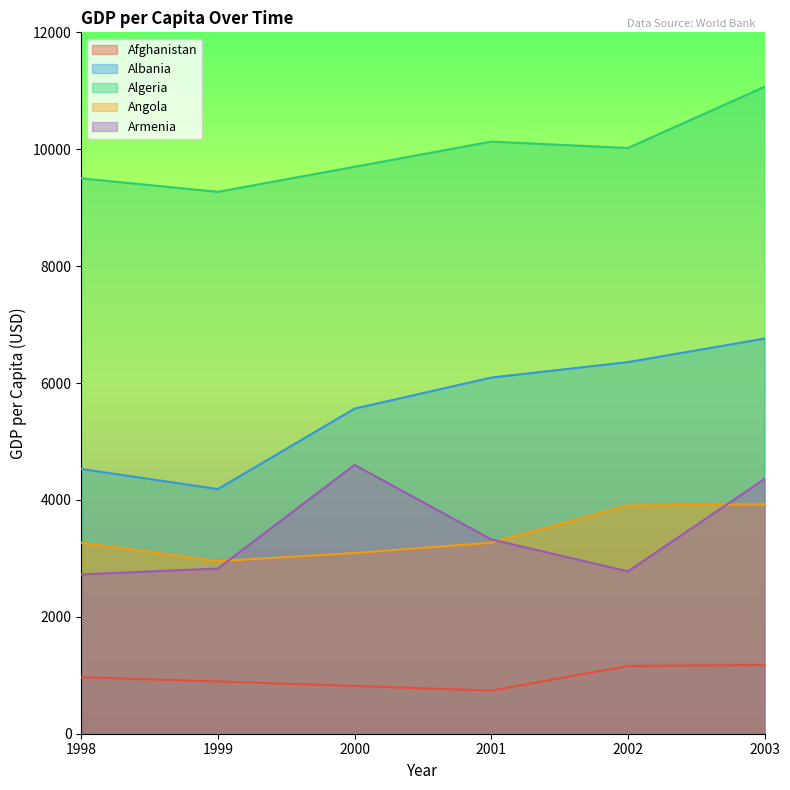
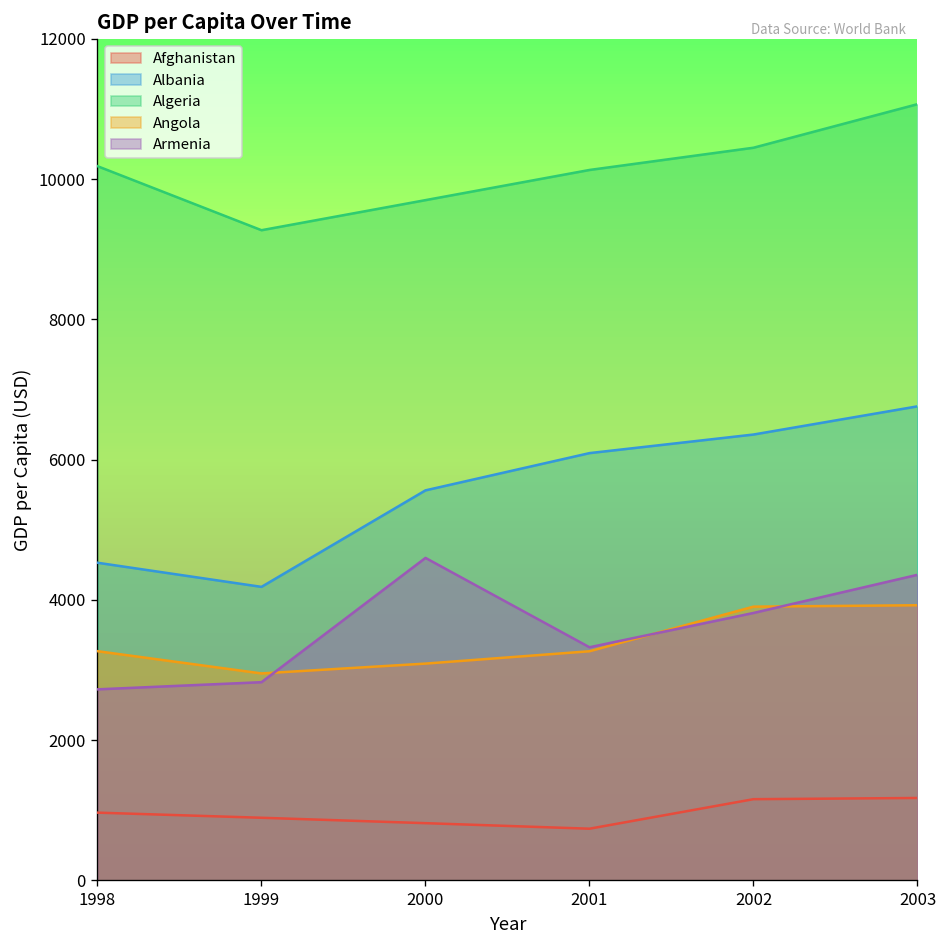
Algeria, 1998: 9500 -> 10200
Algeria, 2002: 10000 -> 10400
Armenia, 2002: 2800 -> 3800
